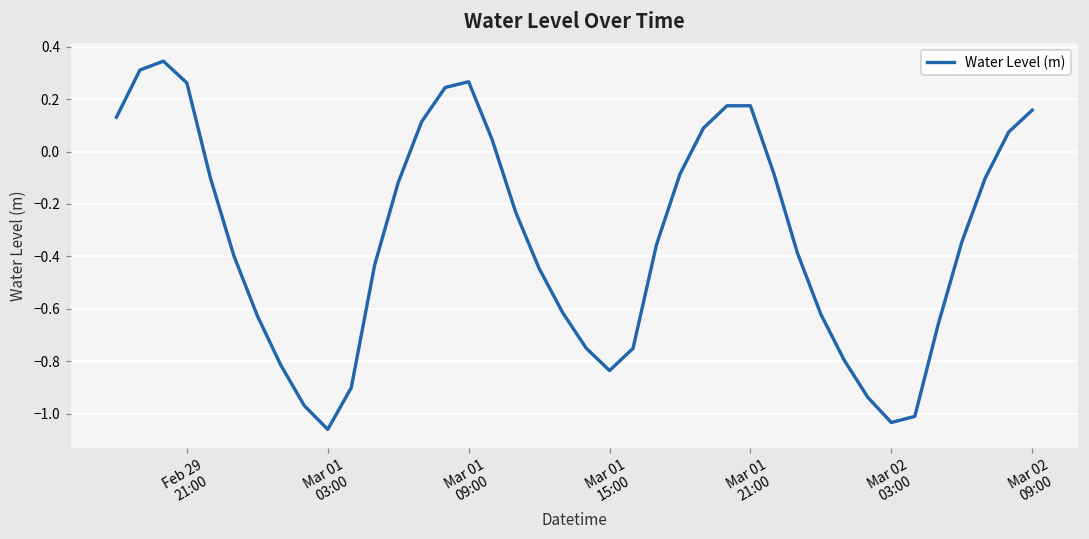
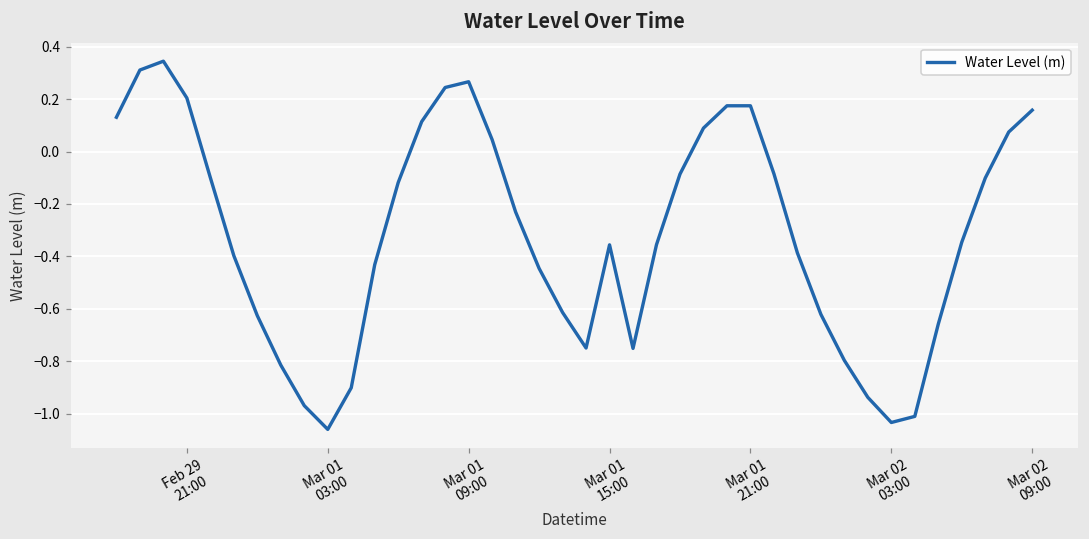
Feb 29 21:00: 0.26 -> 0.20
Mar 01 15:00: -0.84 -> -0.36
